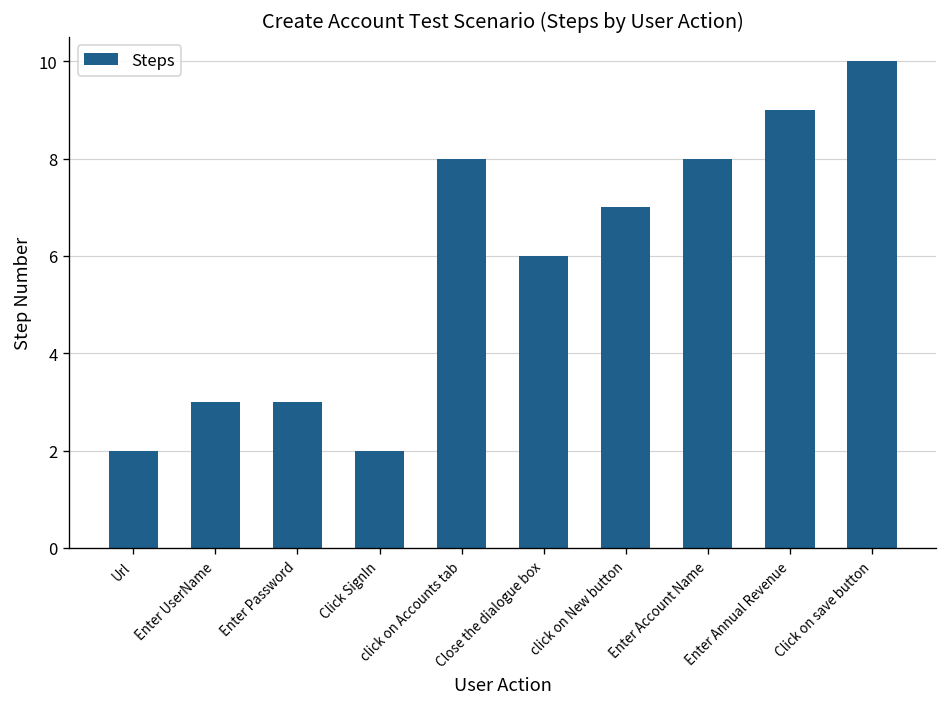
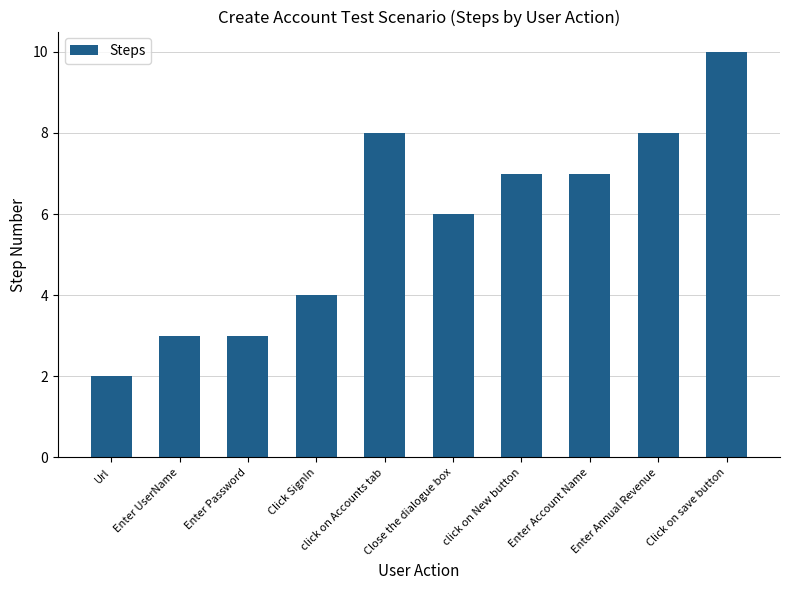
Click SignIn: 2 -> 4
Enter Account Name: 8 -> 7
Enter Annual Revenue: 9 -> 8
